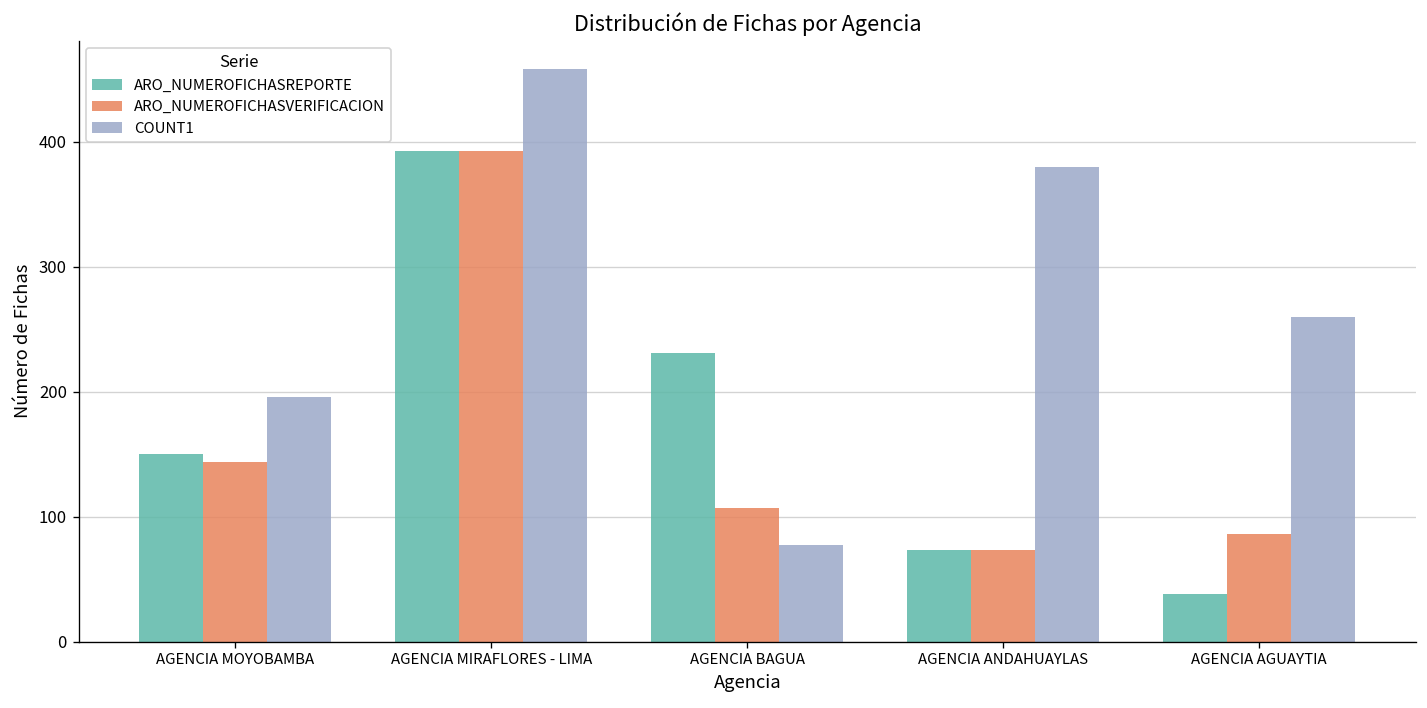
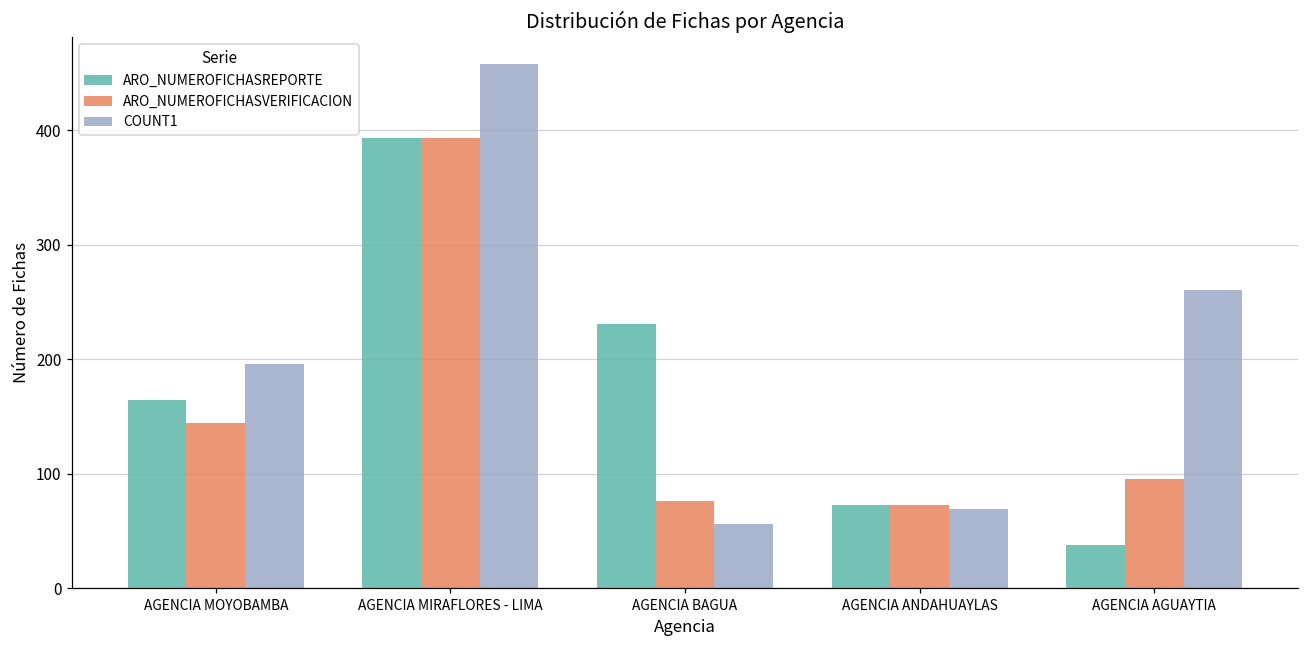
ARO_NUMEROFICHASREPORTE, AGENCIA MOYOBAMBA: 150 -> 164
ARO_NUMEROFICHASVERIFICACION, AGENCIA BAGUA: 107 -> 76
COUNT1, AGENCIA BAGUA: 77 -> 56
COUNT1, AGENCIA ANDAHUAYLAS: 380 -> 69
ARO_NUMEROFICHASVERIFICACION, AGENCIA AGUAYTIA: 86 -> 95
